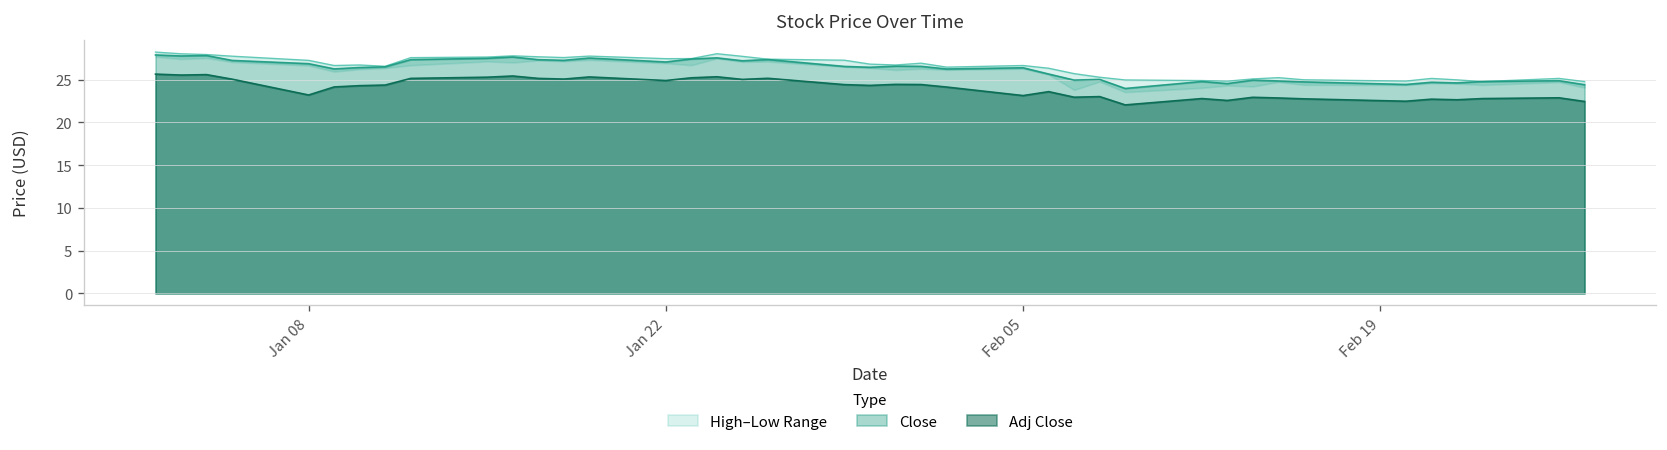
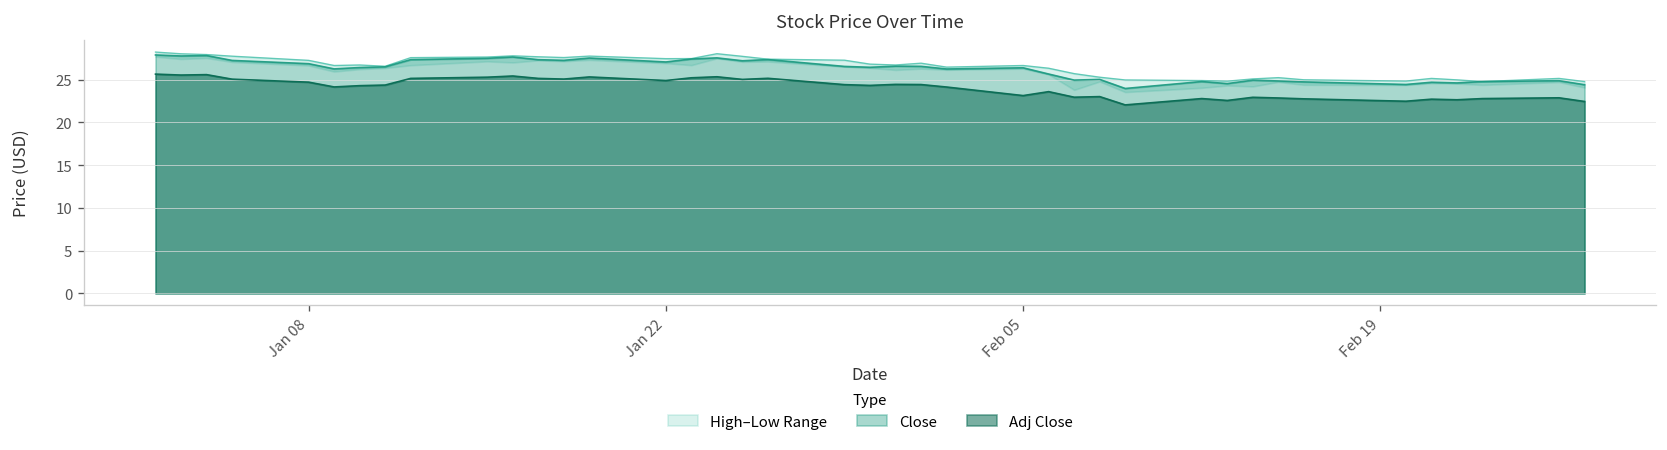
Adj Close, Jan 08: 23 -> 25
